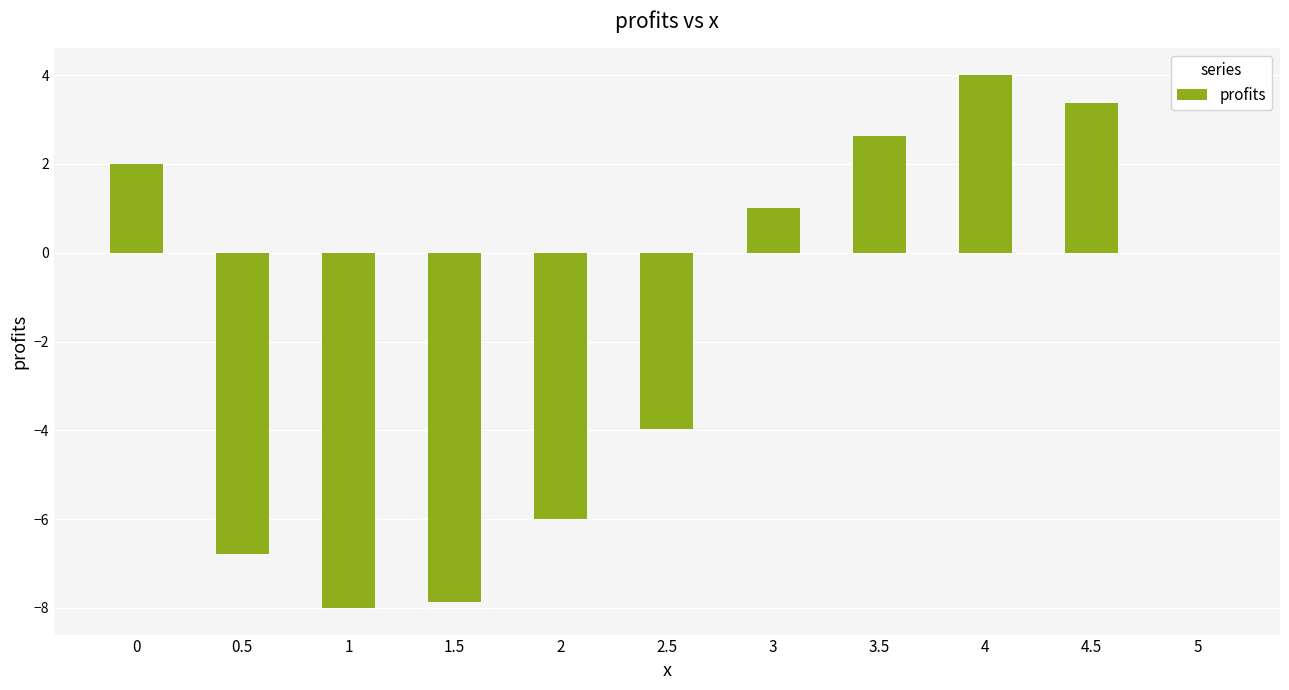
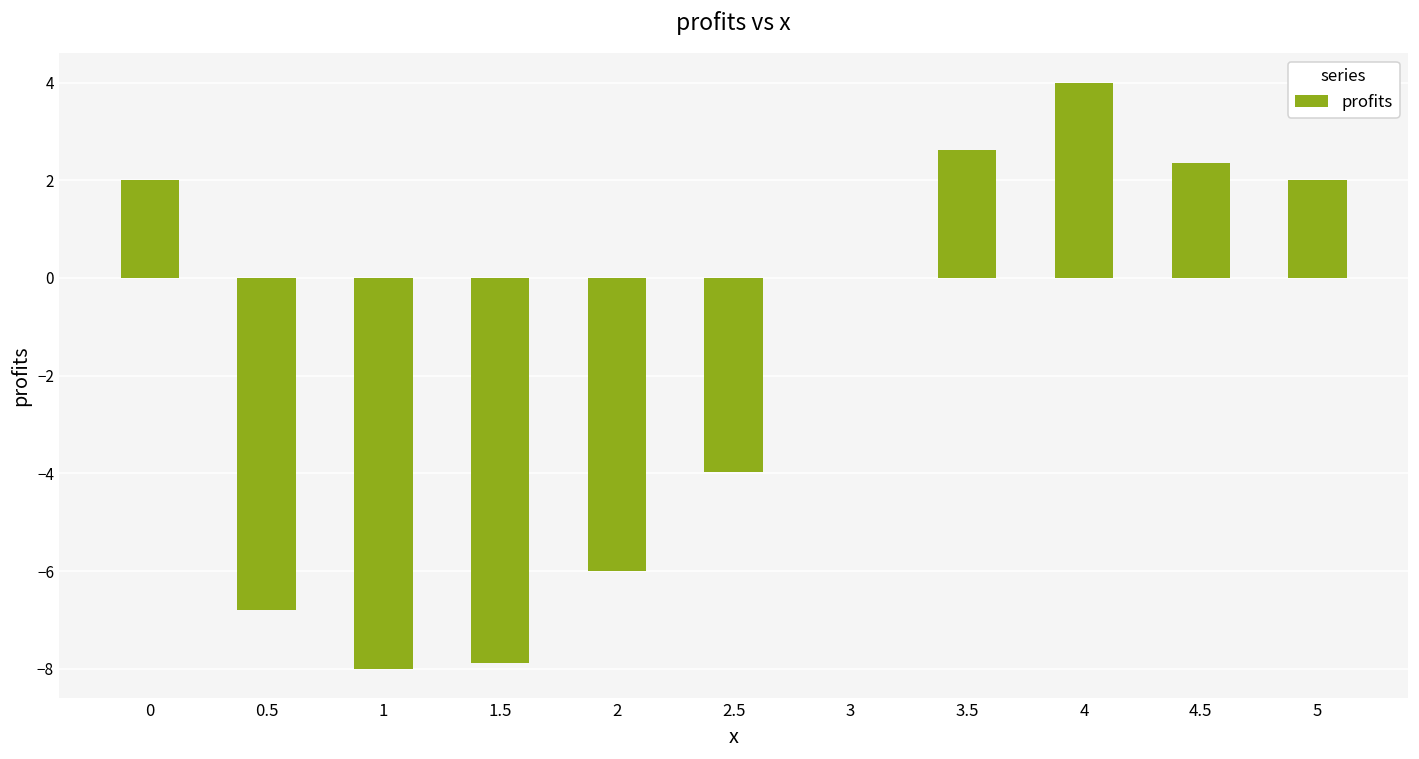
3: 1 -> 0
4.5: 3.4 -> 2.4
5: 0 -> 2
